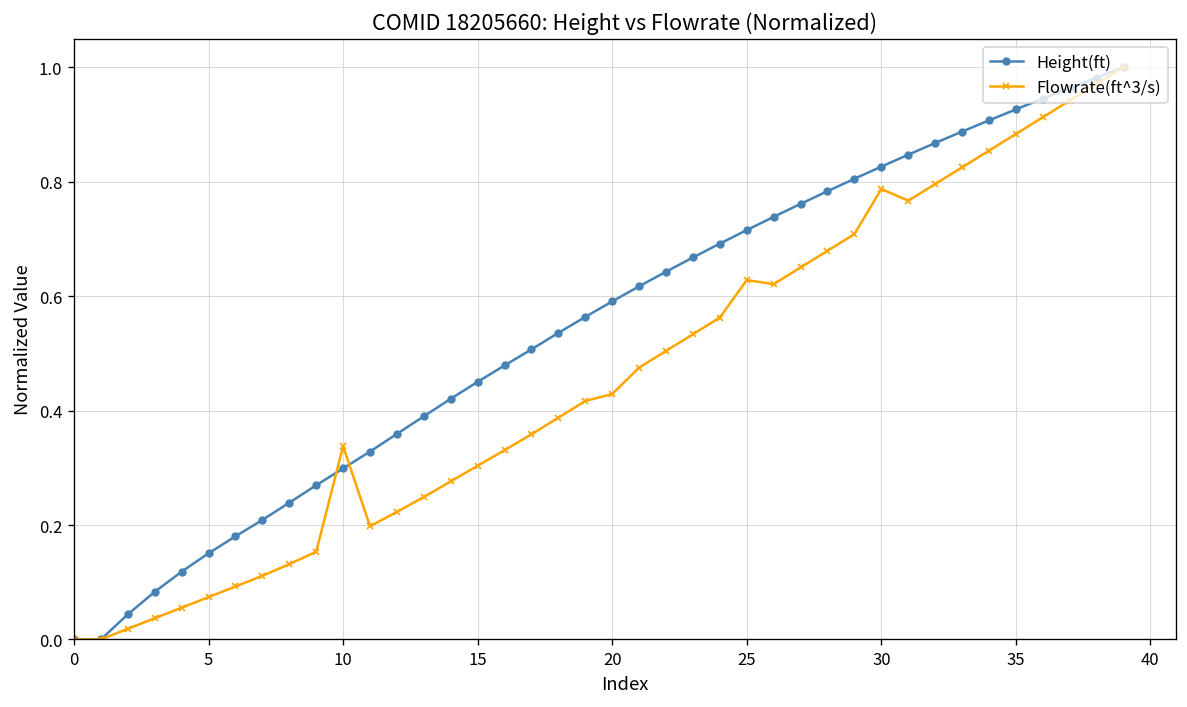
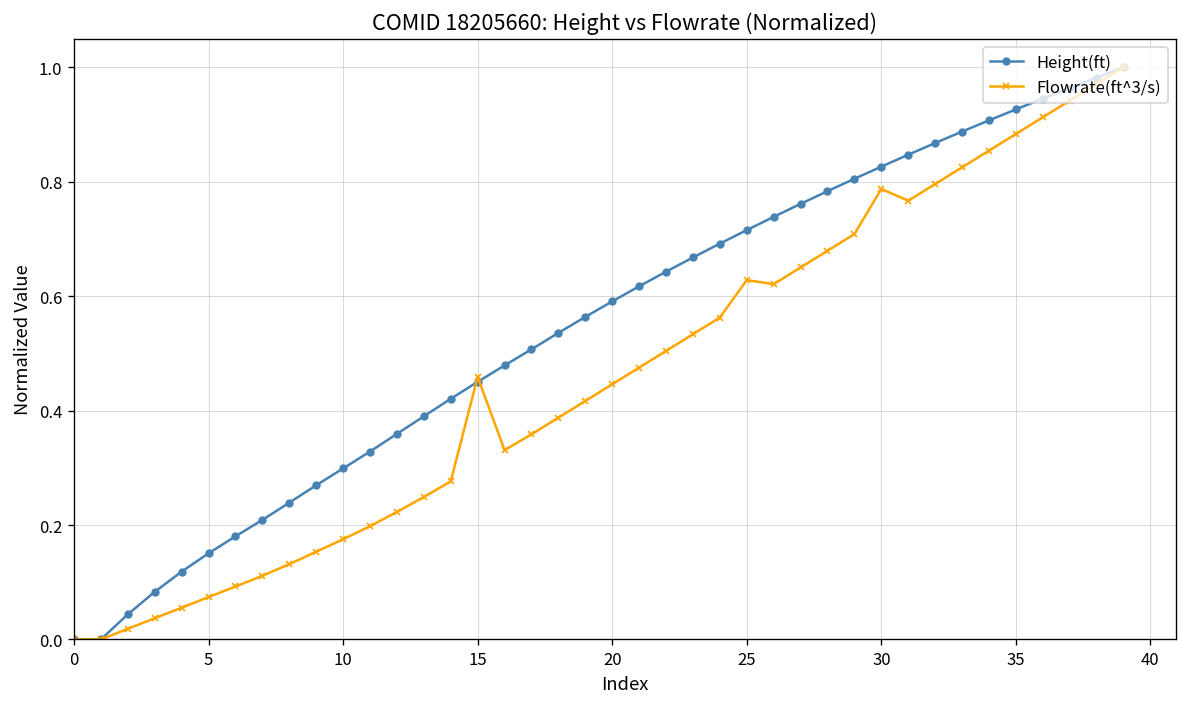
Flowrate(ft^3/s), 10: 0.34 -> 0.18
Flowrate(ft^3/s), 15: 0.30 -> 0.46
Flowrate(ft^3/s), 20: 0.43 -> 0.45
